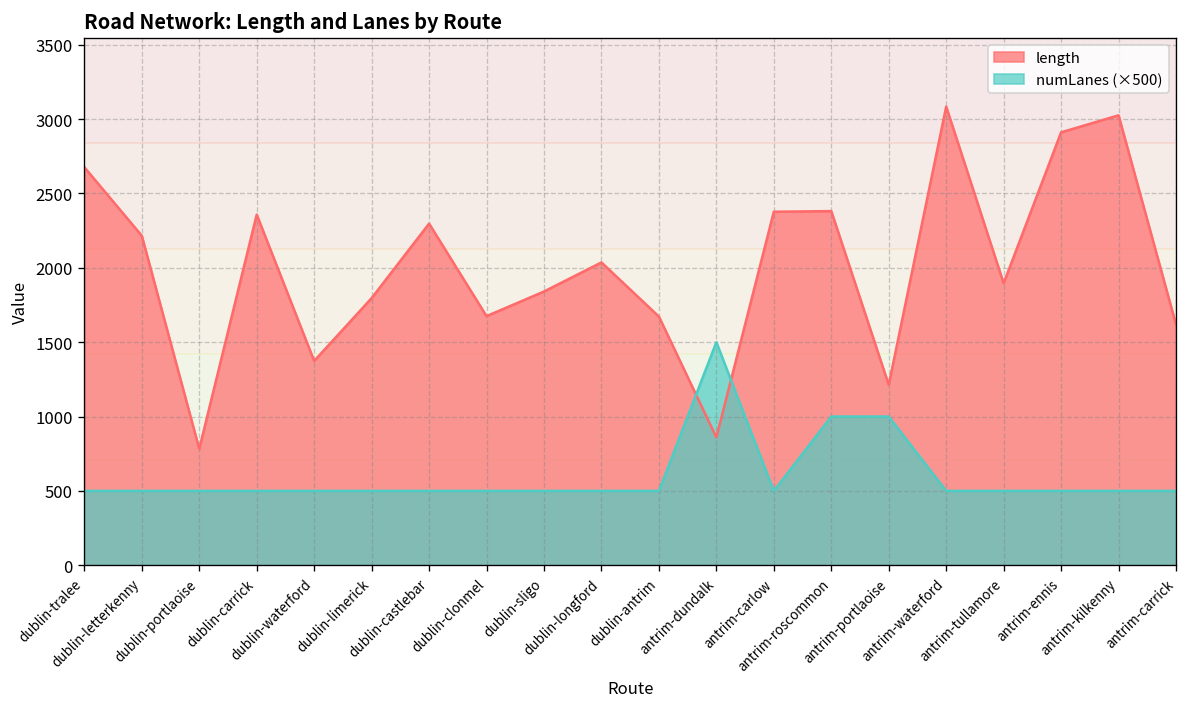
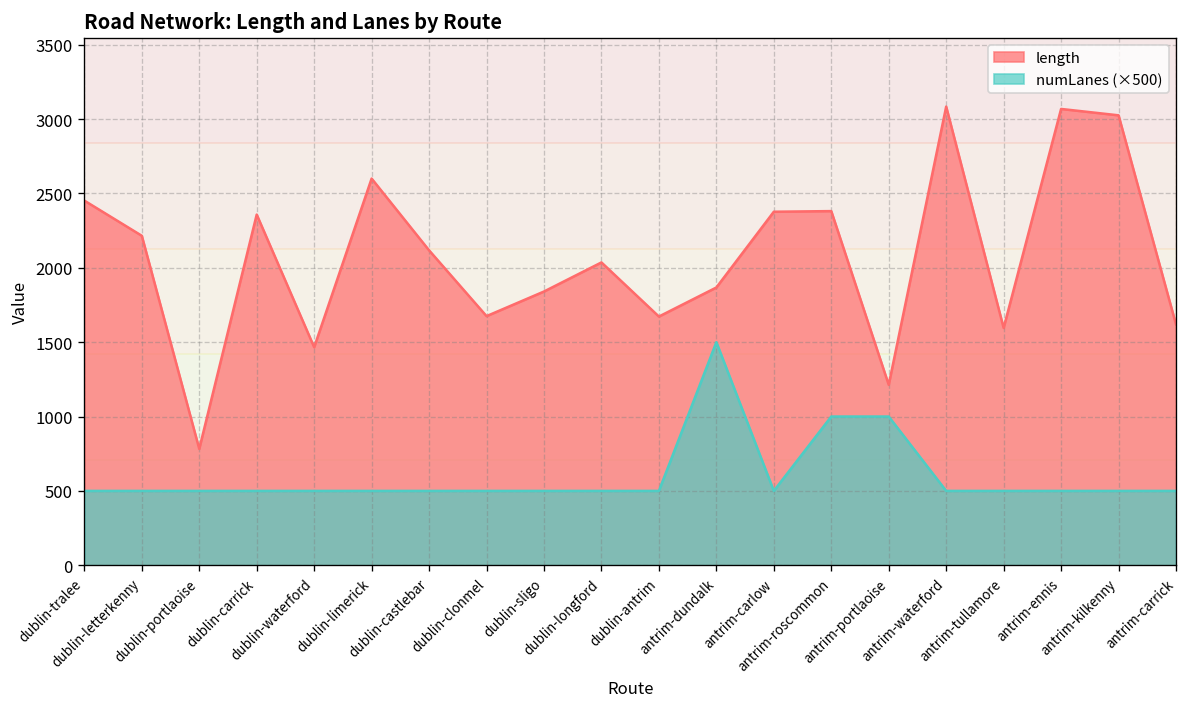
length, dublin-tralee: 2680 -> 2450
length, dublin-waterford: 1370 -> 1470
length, dublin-limerick: 1800 -> 2600
length, dublin-castlebar: 2300 -> 2120
length, antrim-dundalk: 860 -> 1870
length, antrim-tullamore: 1900 -> 1600
length, antrim-ennis: 2910 -> 3070
